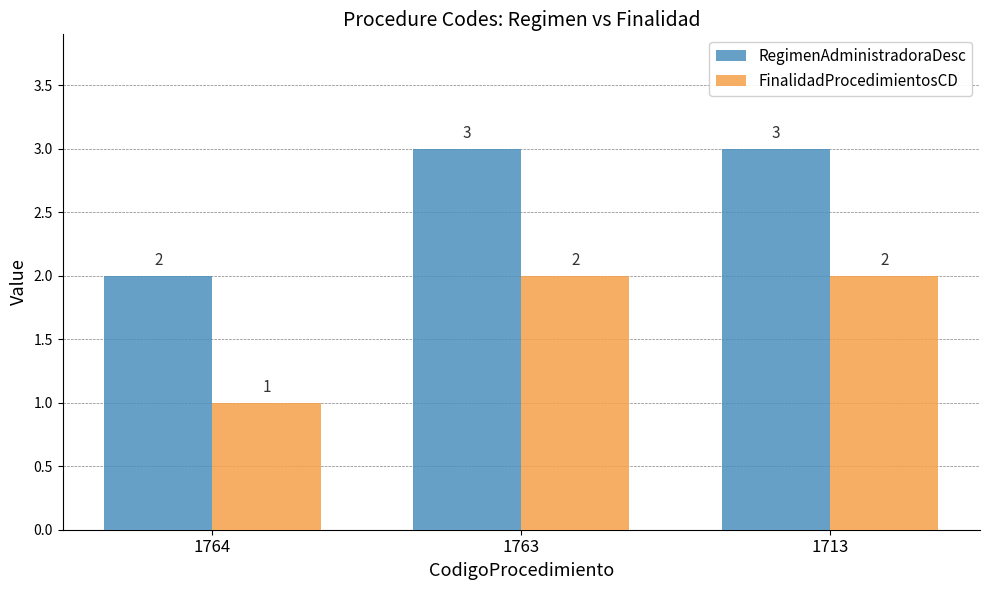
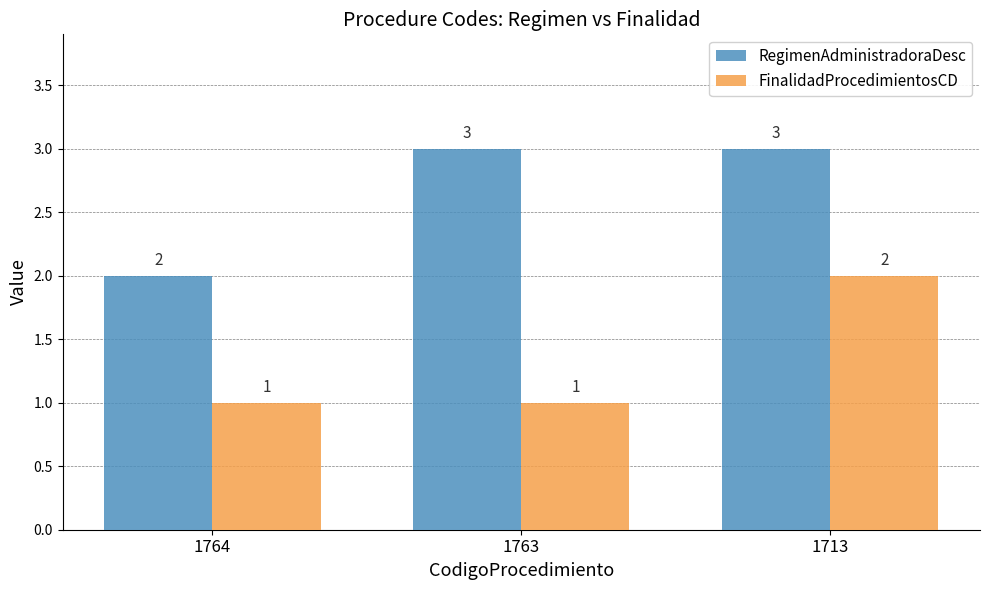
FinalidadProcedimientosCD, 1763: 2 -> 1
